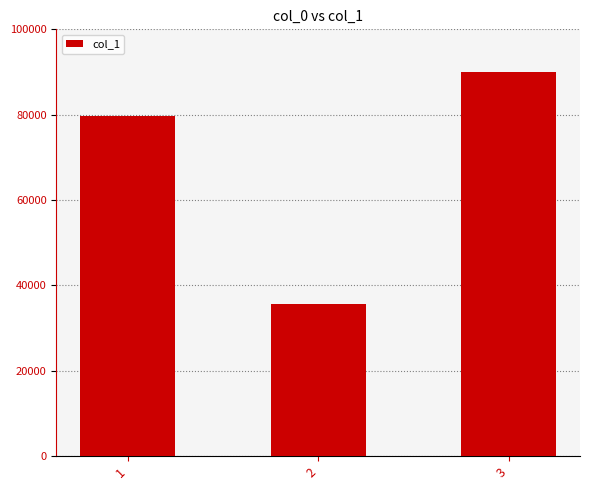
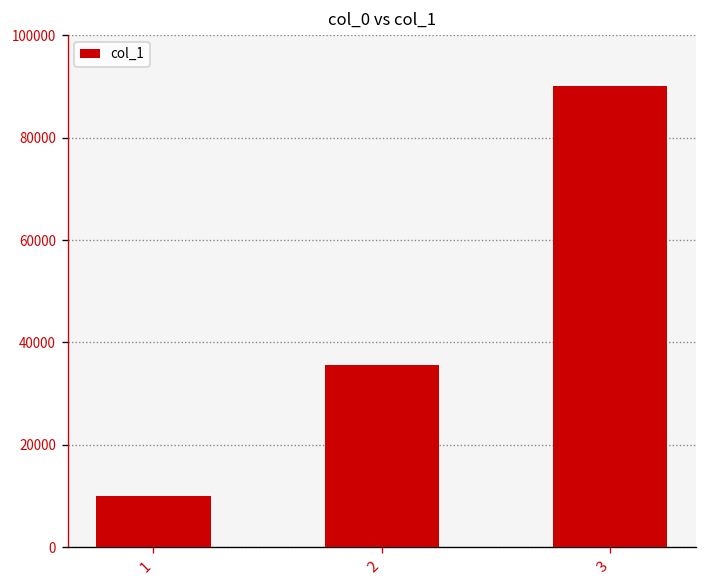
1: 80000 -> 10000
